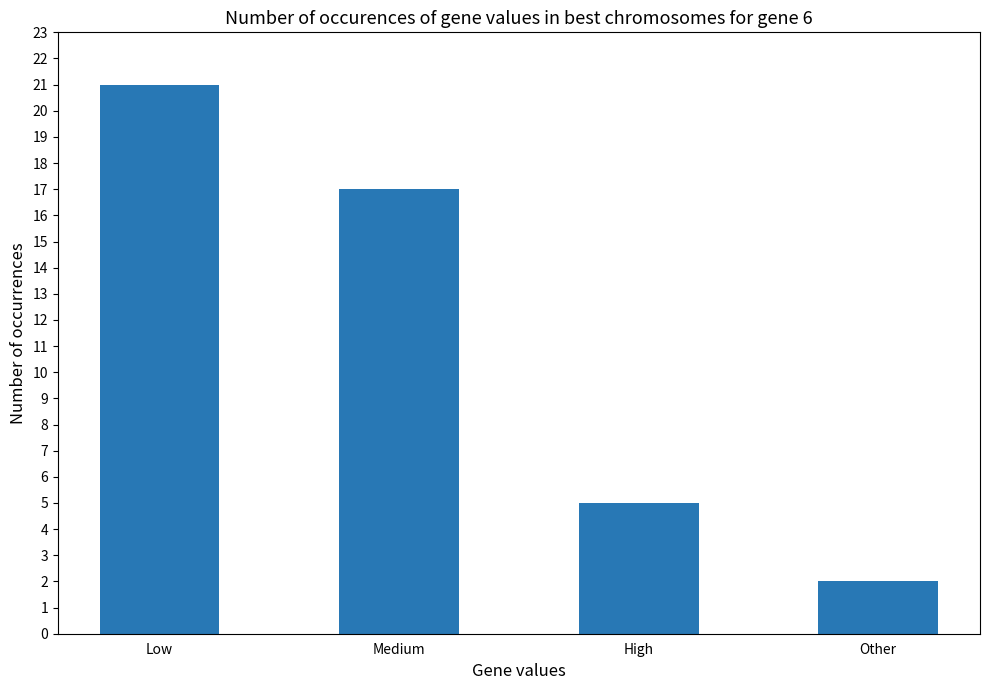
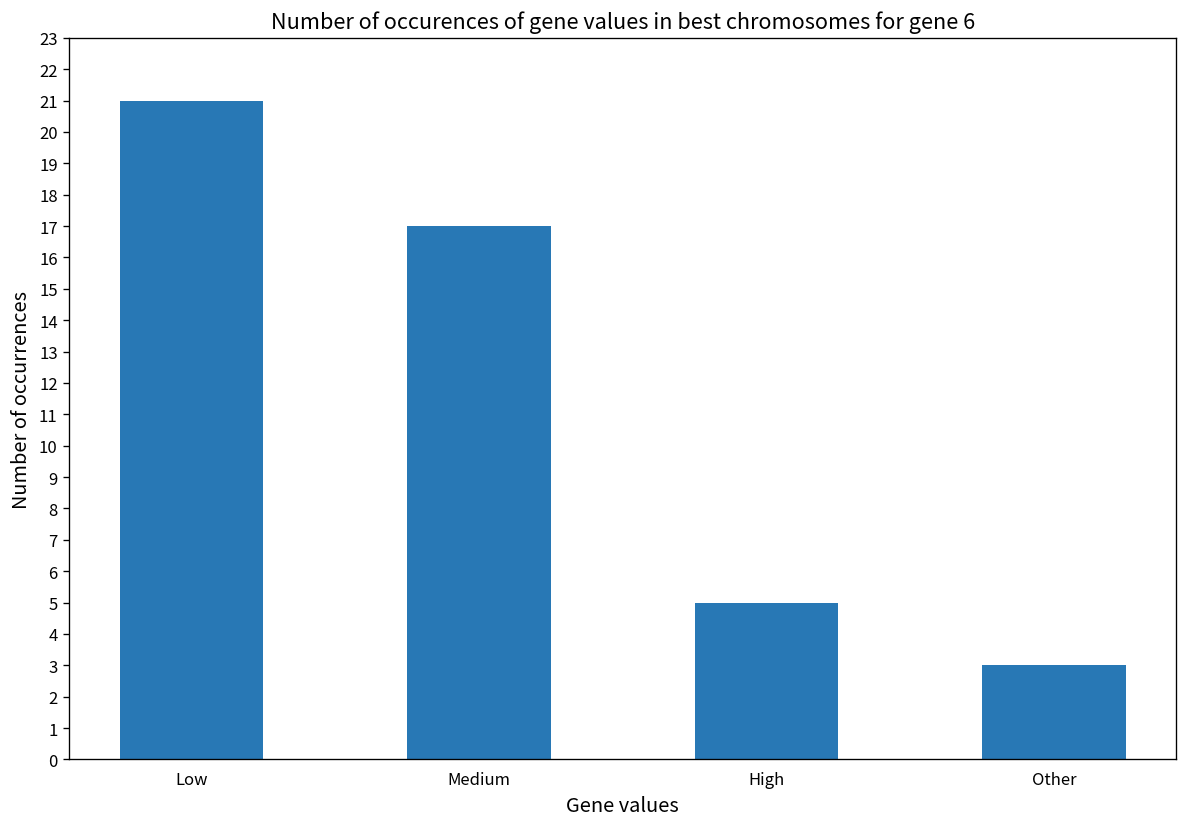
Other: 2 -> 3
